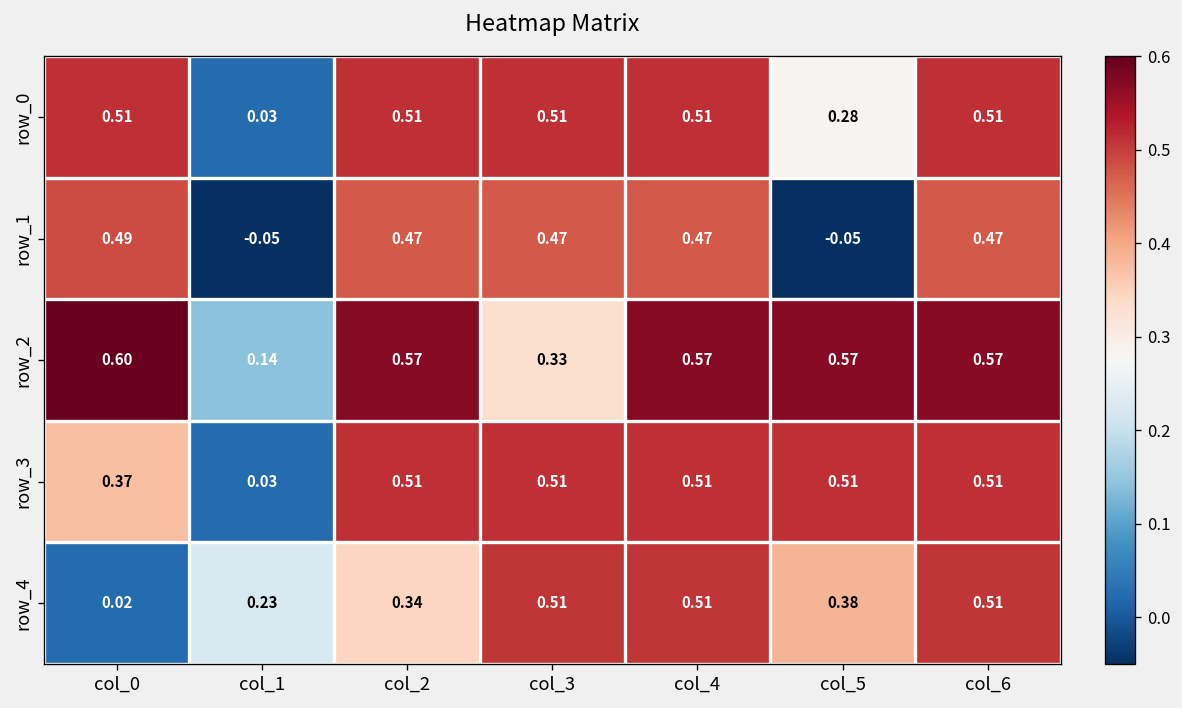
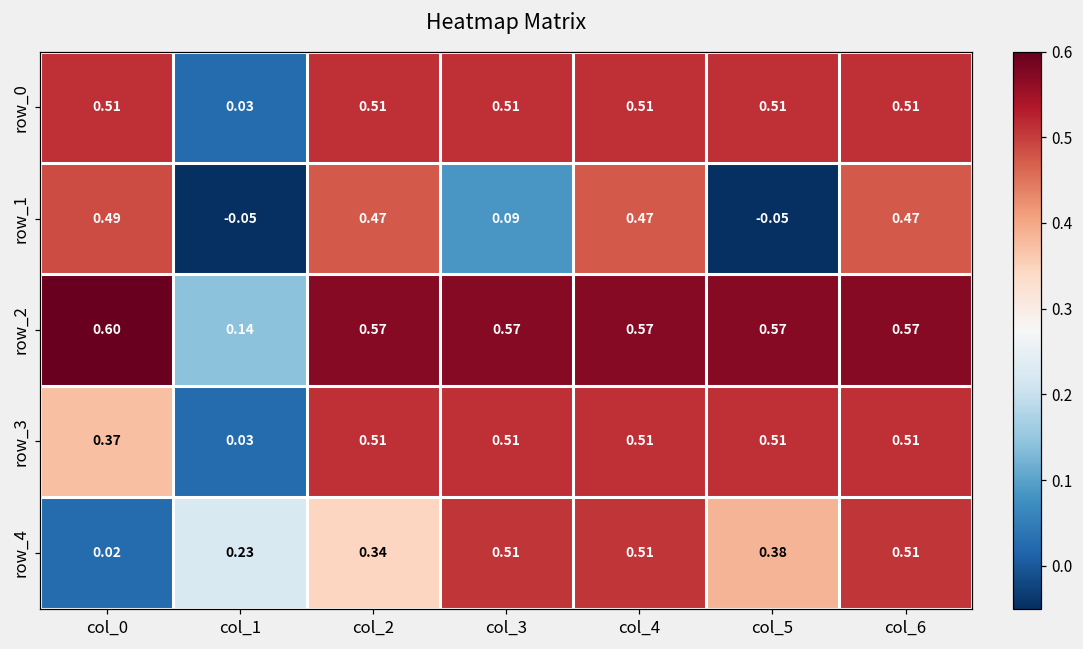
row_0, col_5: 0.28 -> 0.51
row_1, col_3: 0.47 -> 0.09
row_2, col_3: 0.33 -> 0.57
